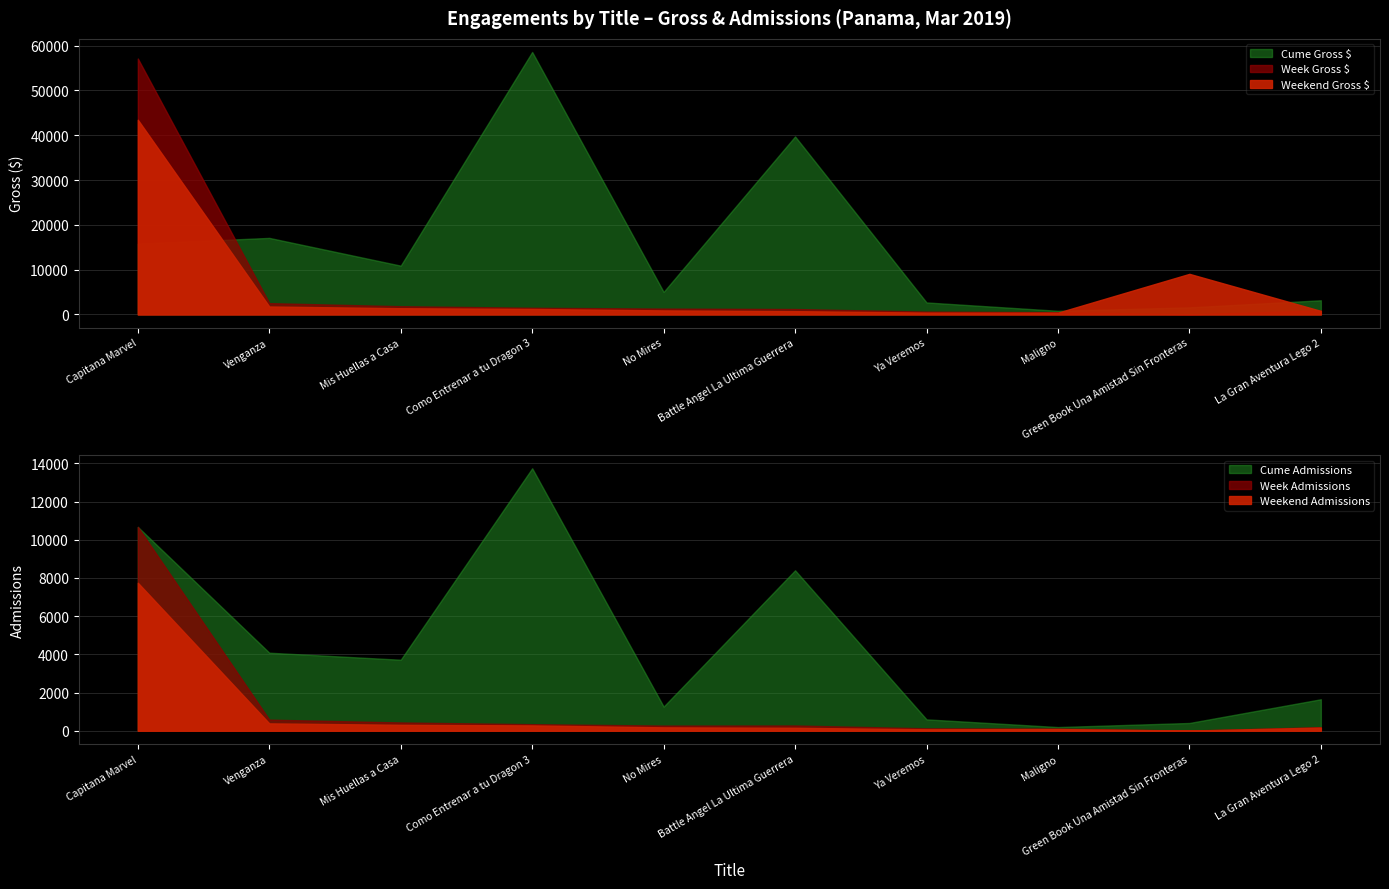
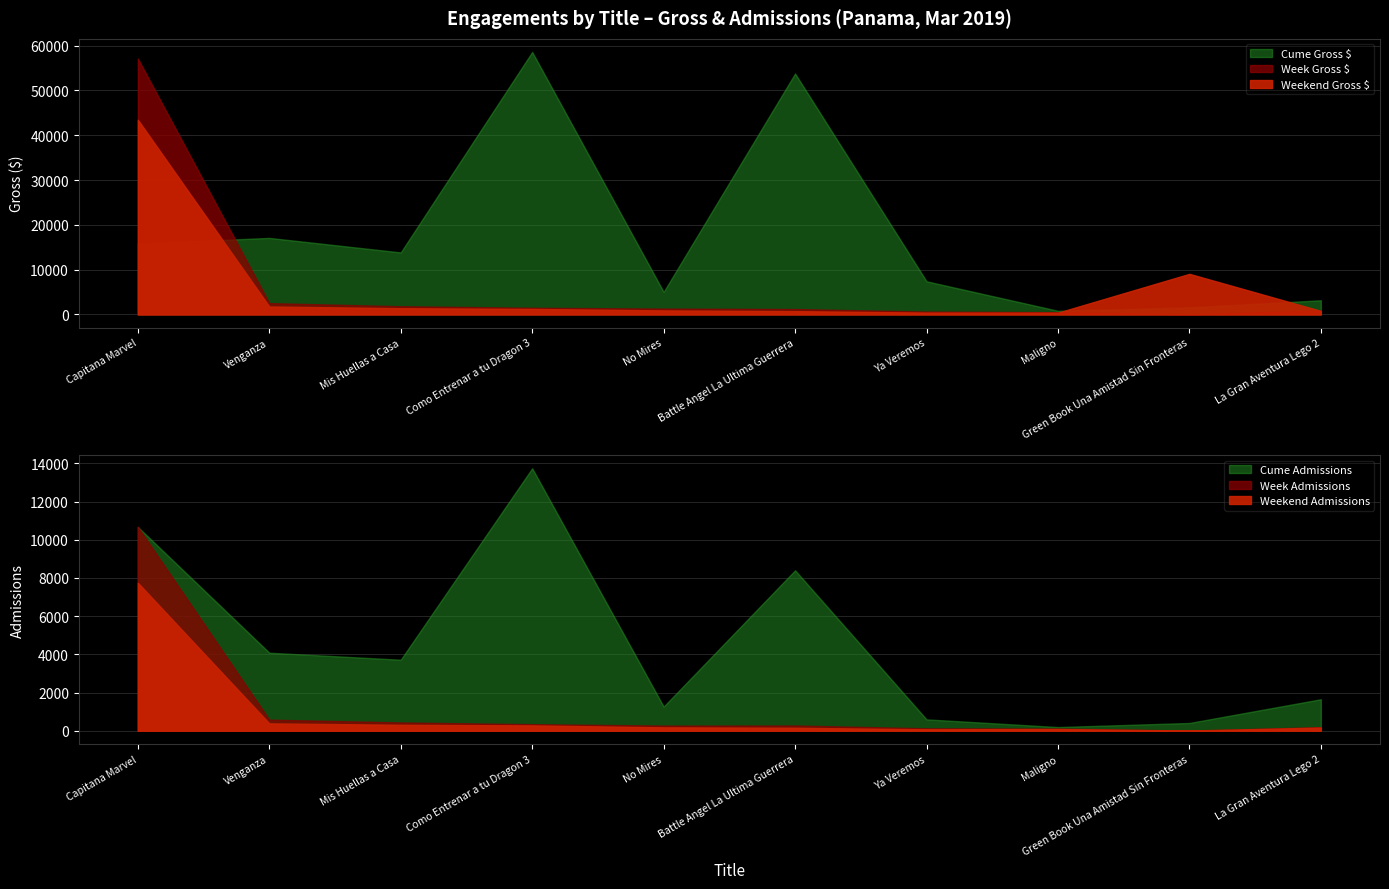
Engagements by Title – Gross & Admissions (Panama, Mar 2019), Cume Gross $, Mis Huellas a Casa: 11000 -> 14000
Engagements by Title – Gross & Admissions (Panama, Mar 2019), Cume Gross $, Battle Angel La Ultima Guerrera: 40000 -> 54000
Engagements by Title – Gross & Admissions (Panama, Mar 2019), Cume Gross $, Ya Veremos: 3000 -> 7000
